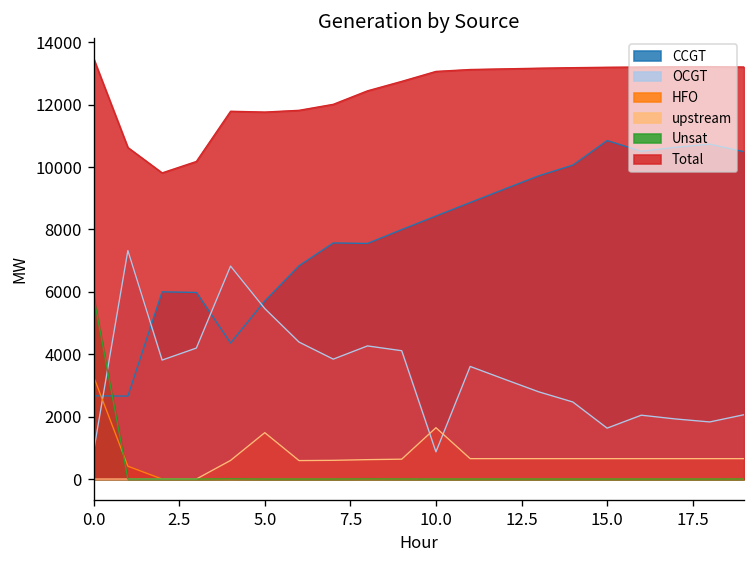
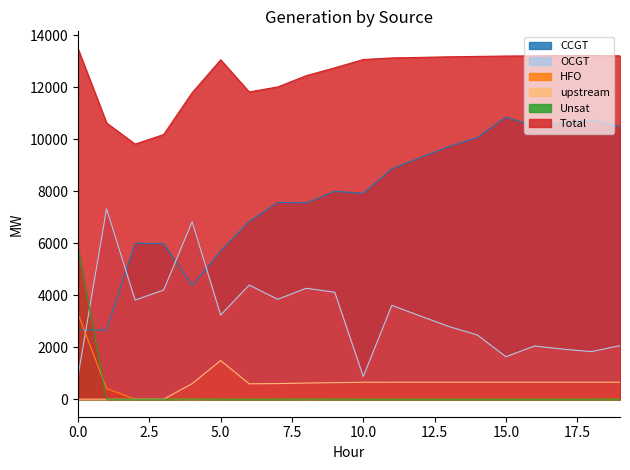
OCGT, 5.0: 5500 -> 3200
Total, 5.0: 11800 -> 13100
CCGT, 10.0: 8400 -> 7900
upstream, 10.0: 1600 -> 700
